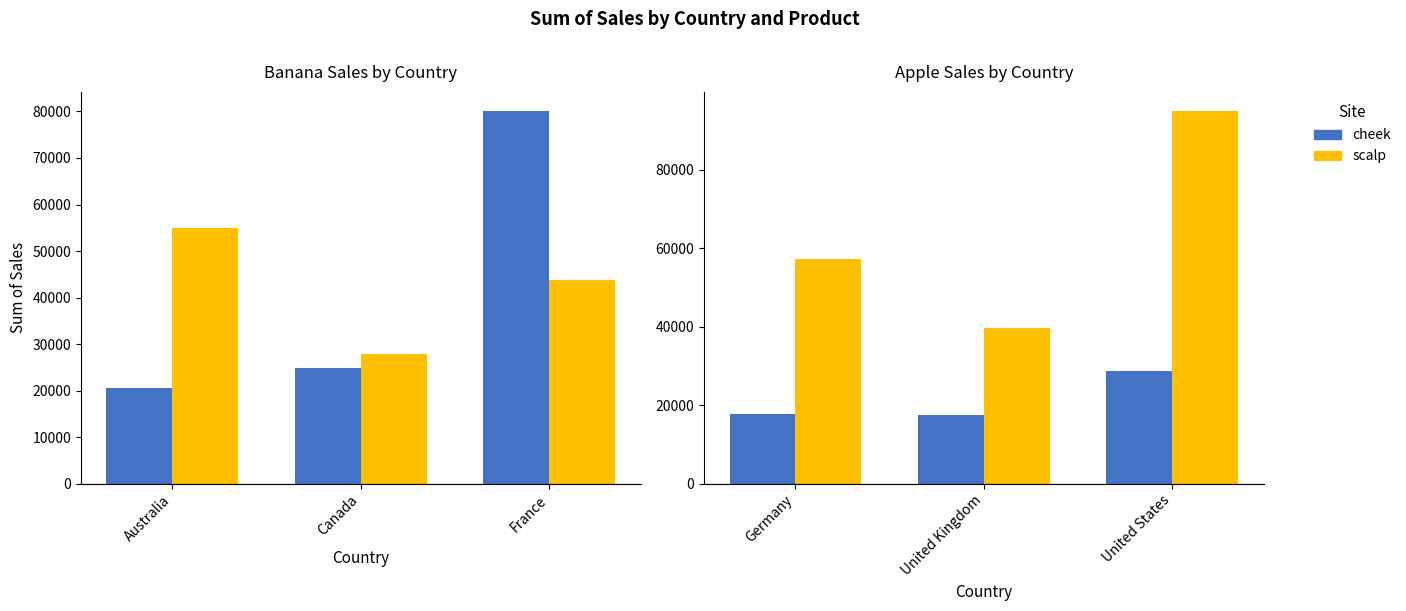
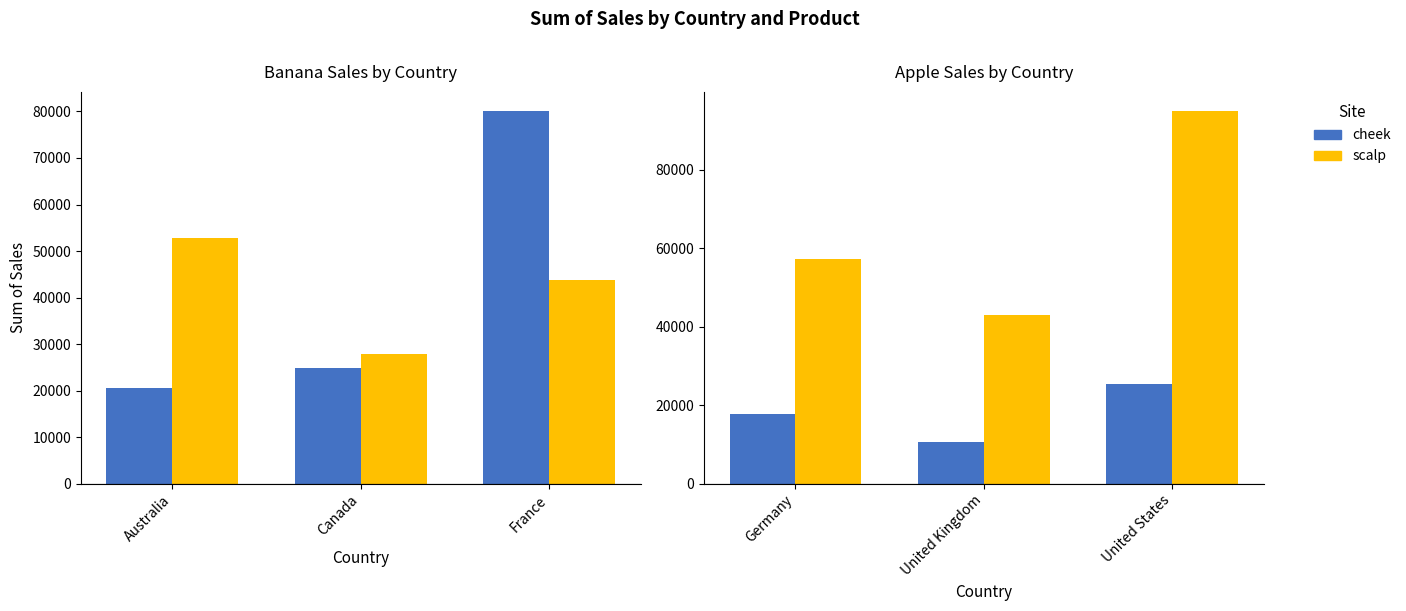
Banana Sales by Country, scalp, Australia: 55000 -> 53000
Apple Sales by Country, cheek, United Kingdom: 18000 -> 11000
Apple Sales by Country, scalp, United Kingdom: 40000 -> 43000
Apple Sales by Country, cheek, United States: 29000 -> 25000
